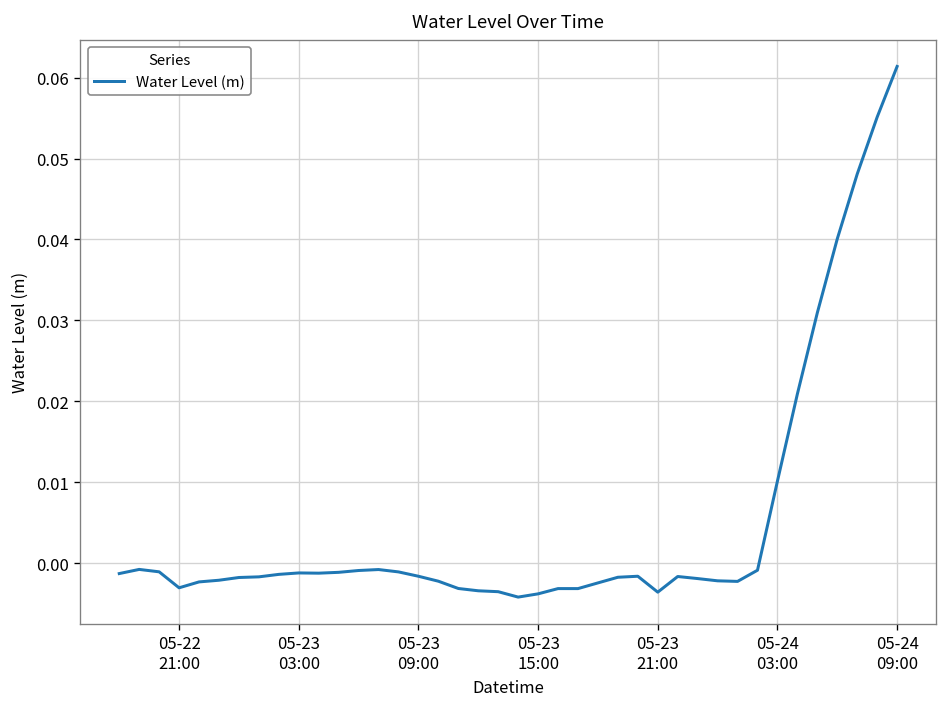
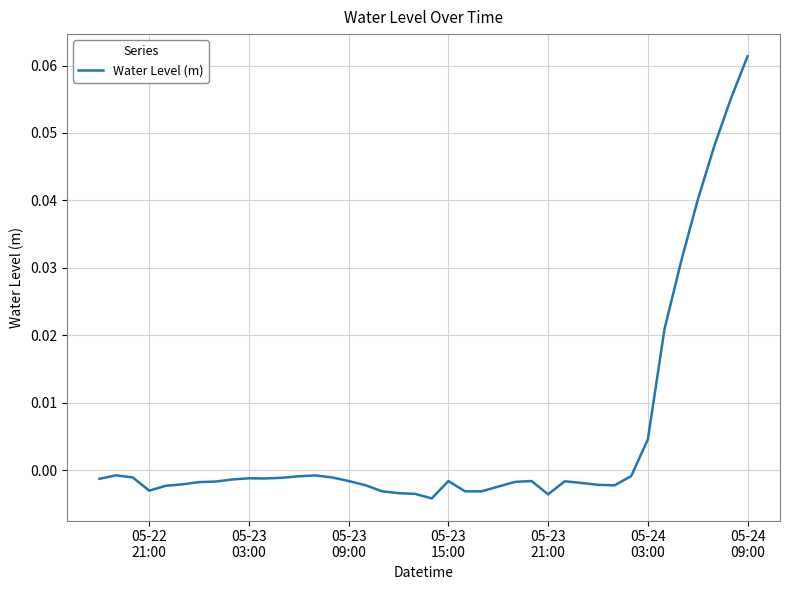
05-23 15:00: -0.004 -> -0.002
05-24 03:00: 0.010 -> 0.005
